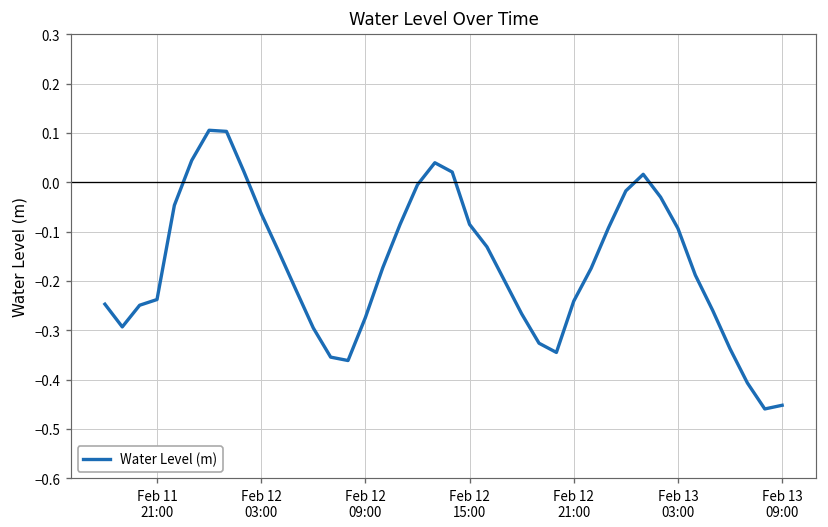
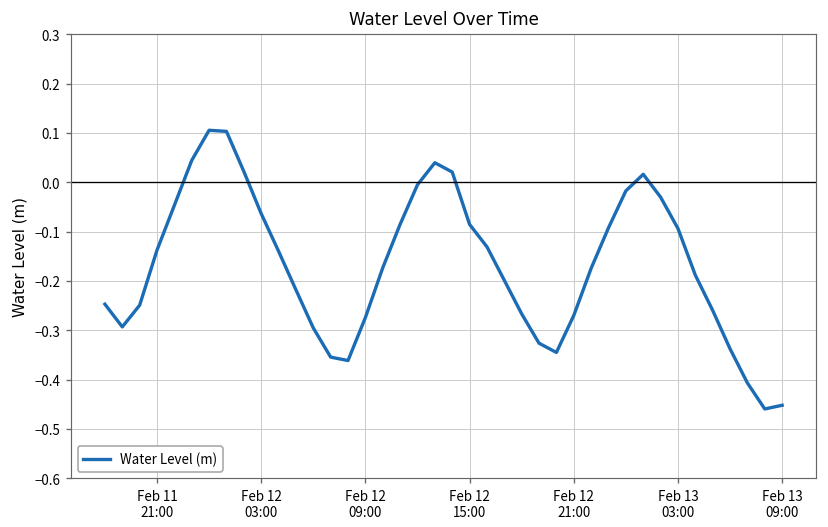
Feb 11 21:00: -0.24 -> -0.14
Feb 12 21:00: -0.24 -> -0.27
